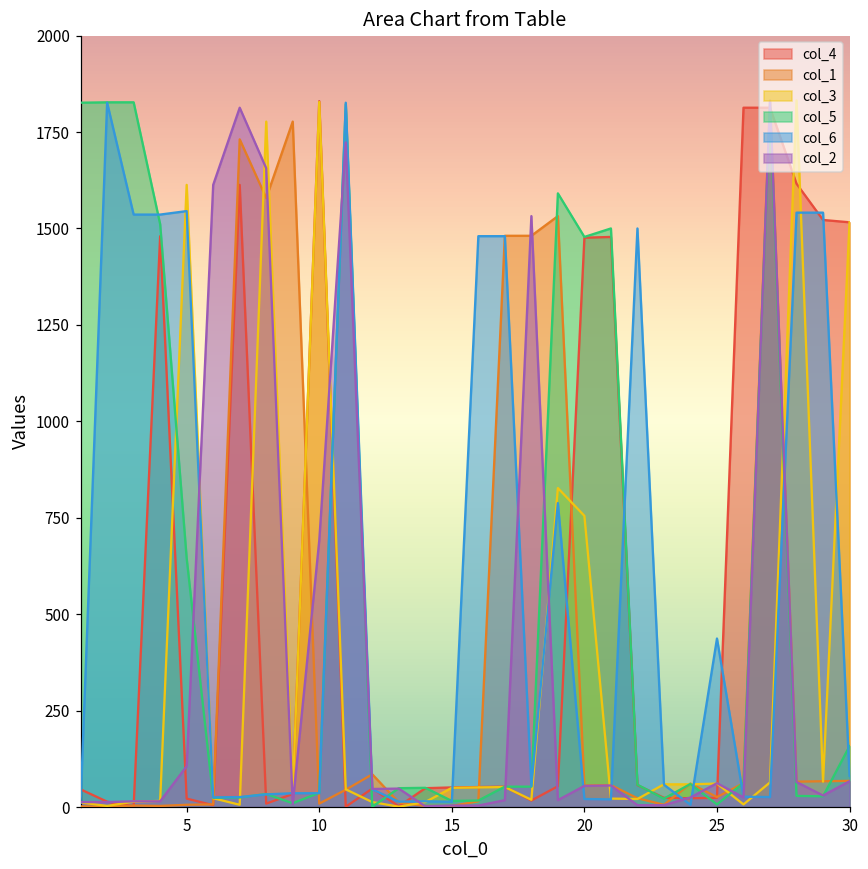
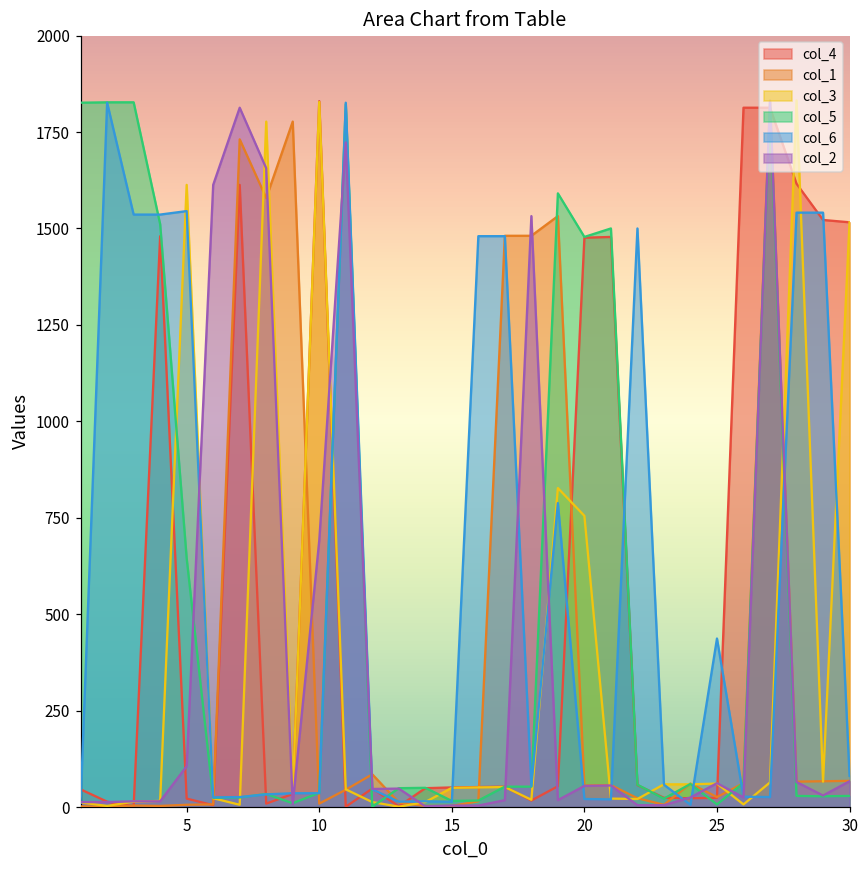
col_5, 30: 160 -> 30
